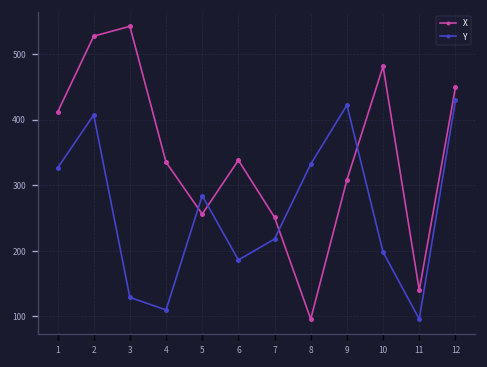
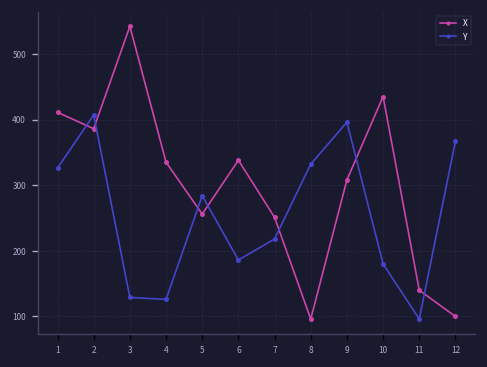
X, 2: 530 -> 390
Y, 4: 110 -> 130
Y, 9: 420 -> 400
X, 10: 480 -> 440
Y, 10: 200 -> 180
X, 12: 450 -> 100
Y, 12: 430 -> 370
